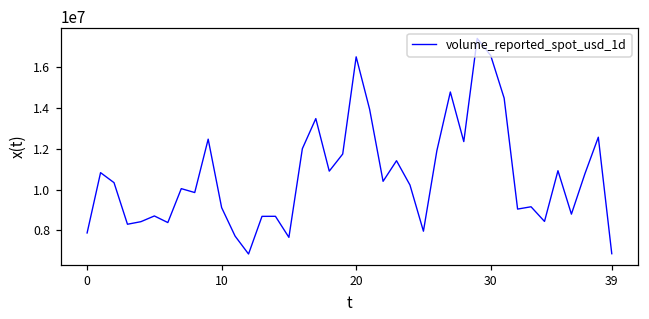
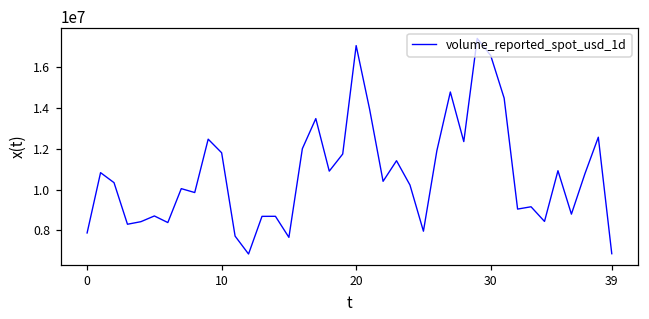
10: 9100000 -> 11800000
20: 16500000 -> 17100000
